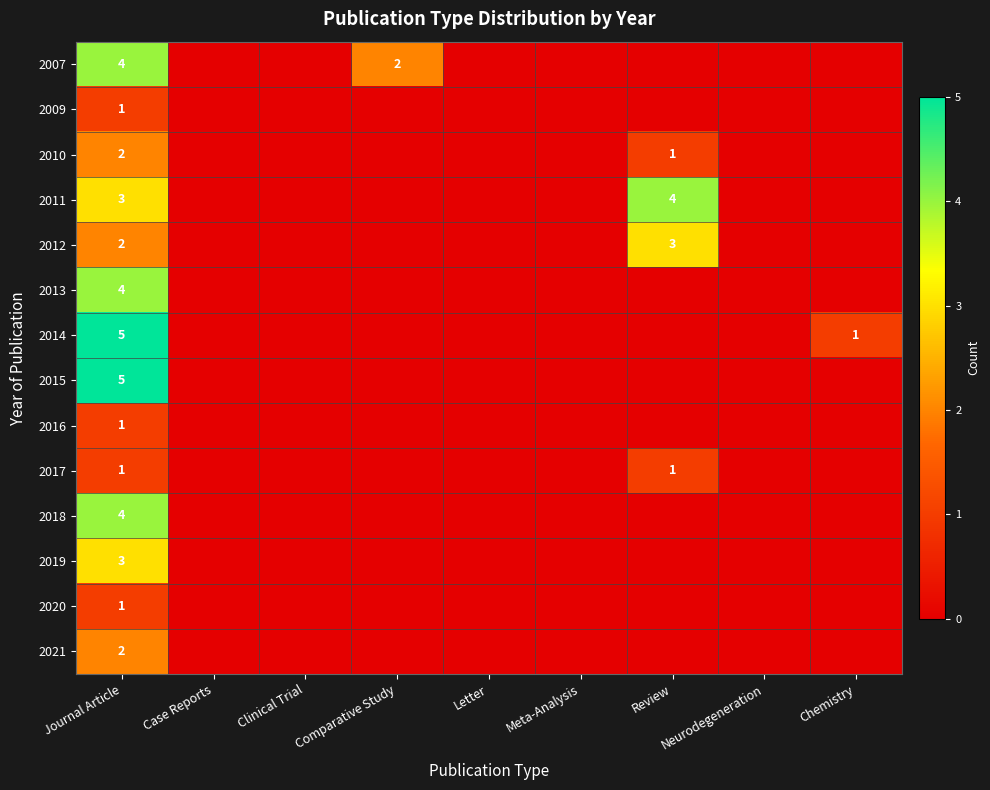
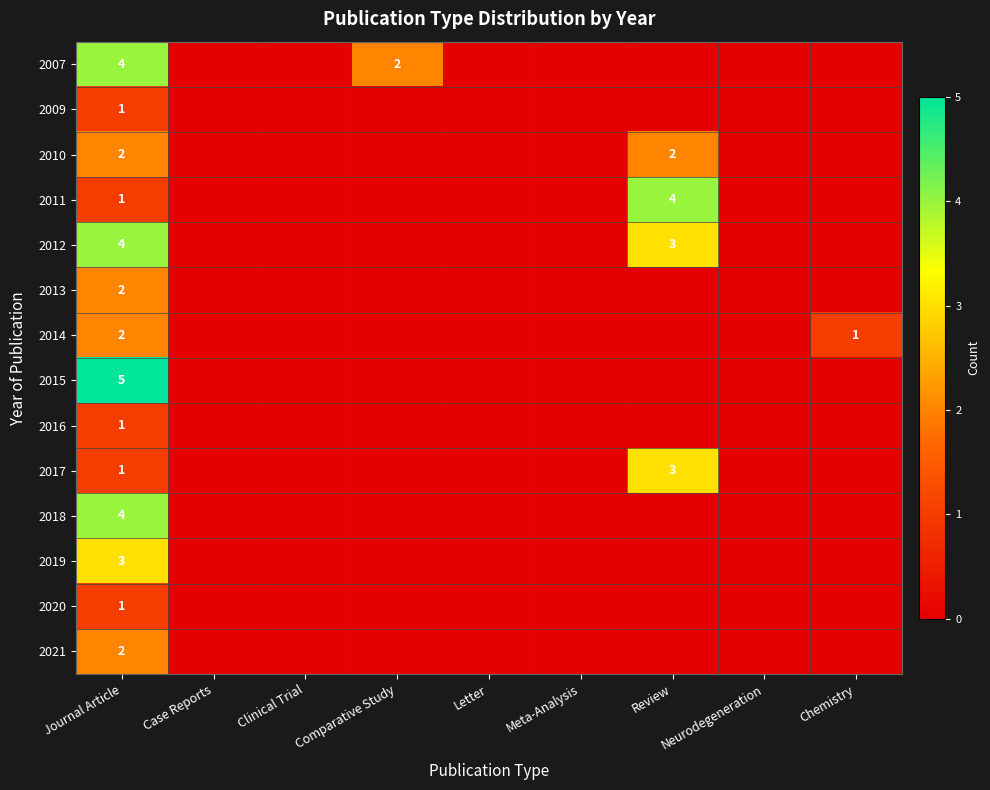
2010, Review: 1 -> 2
2011, Journal Article: 3 -> 1
2012, Journal Article: 2 -> 4
2013, Journal Article: 4 -> 2
2014, Journal Article: 5 -> 2
2017, Review: 1 -> 3
